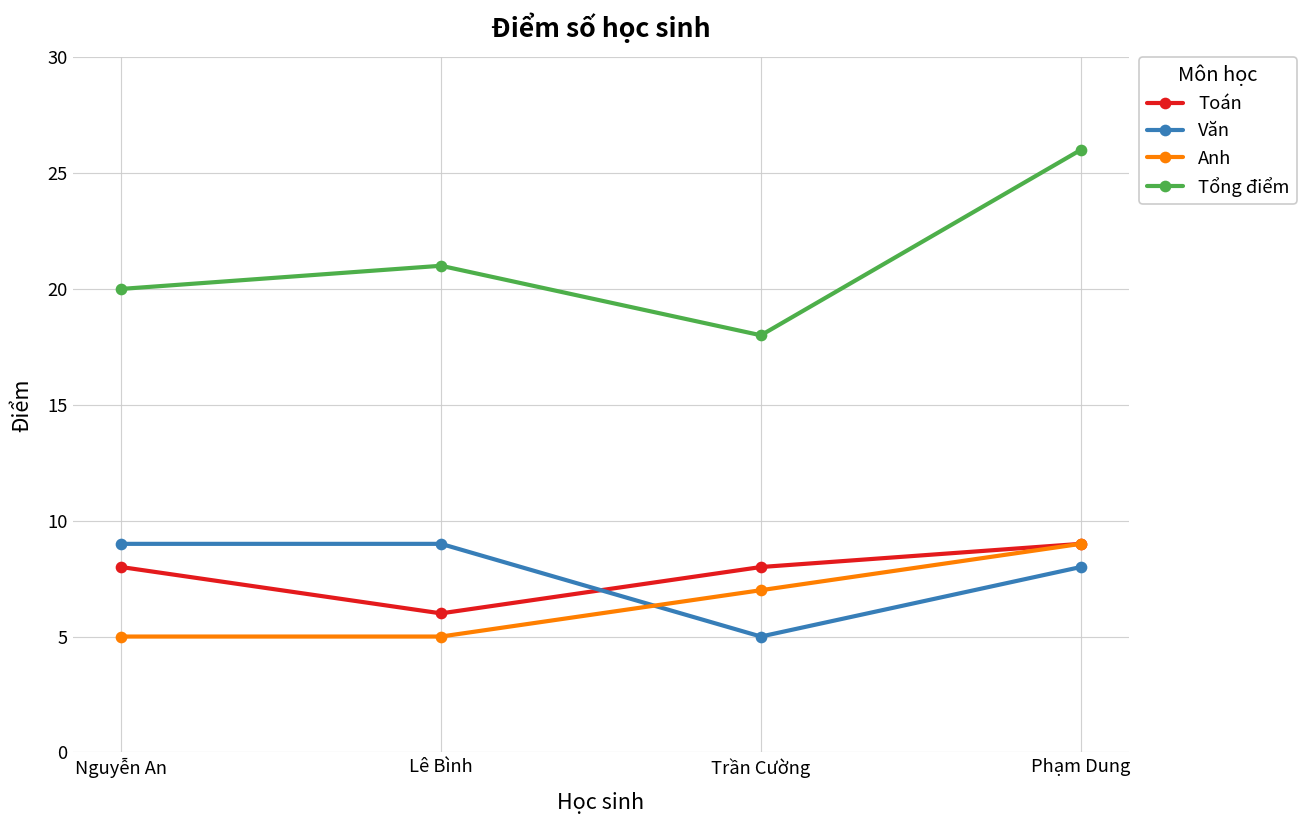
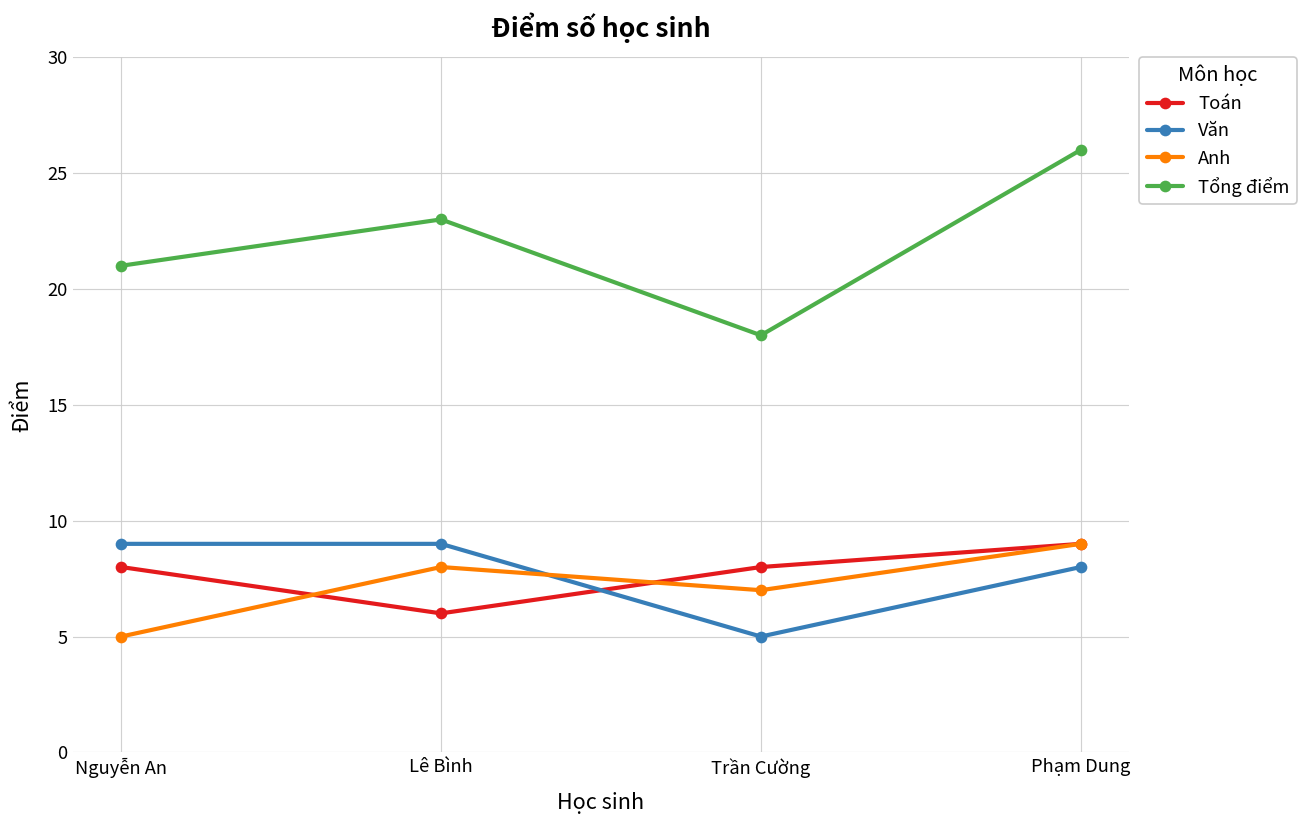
Tổng điểm, Nguyễn An: 20 -> 21
Anh, Lê Bình: 5 -> 8
Tổng điểm, Lê Bình: 21 -> 23
